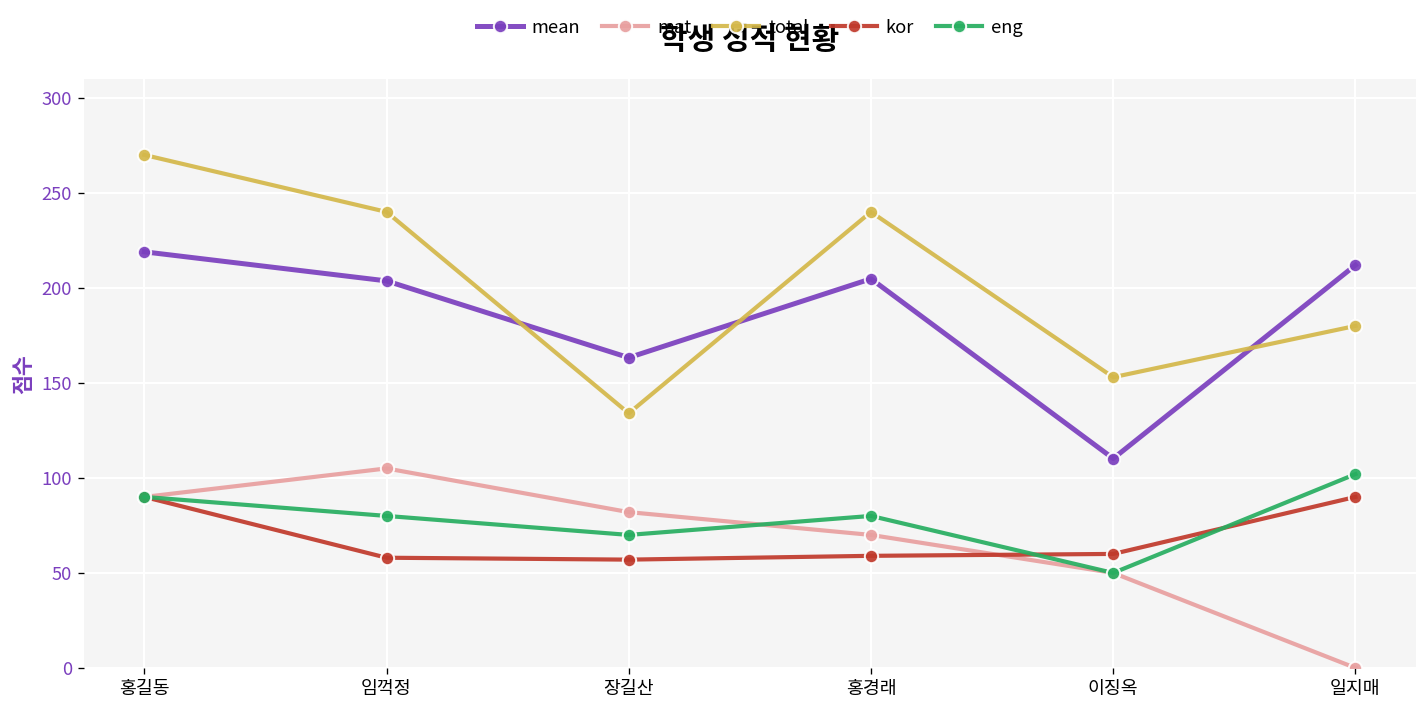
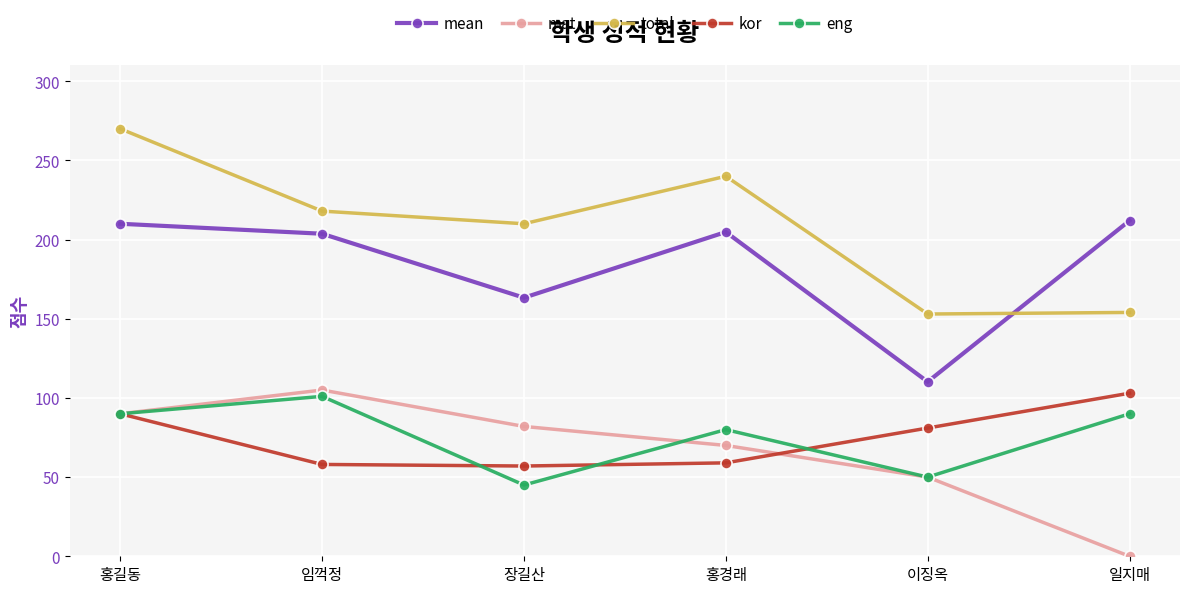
mean, 홍길동: 219 -> 210
total, 임꺽정: 240 -> 218
eng, 임꺽정: 80 -> 101
total, 장길산: 134 -> 210
eng, 장길산: 70 -> 45
kor, 이징옥: 60 -> 81
total, 일지매: 180 -> 154
kor, 일지매: 90 -> 103
eng, 일지매: 102 -> 90
